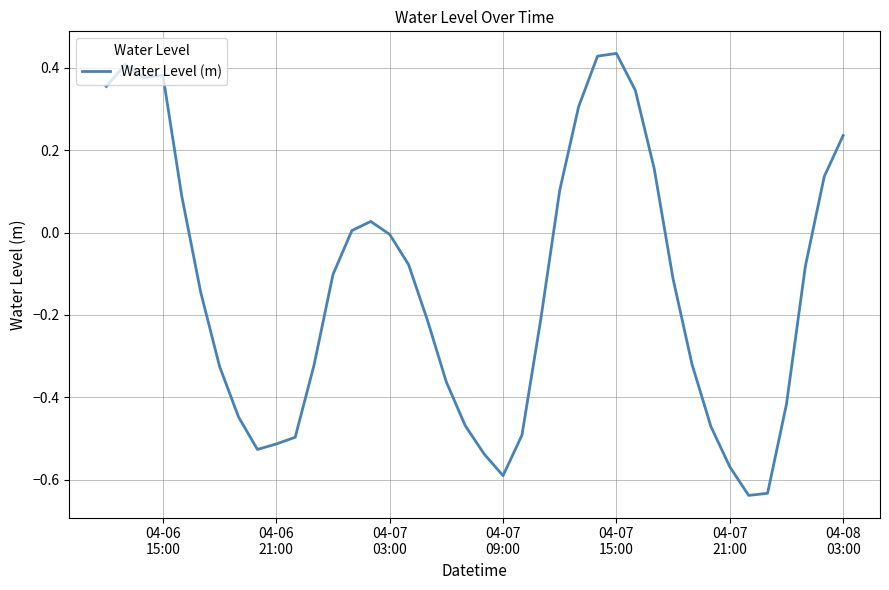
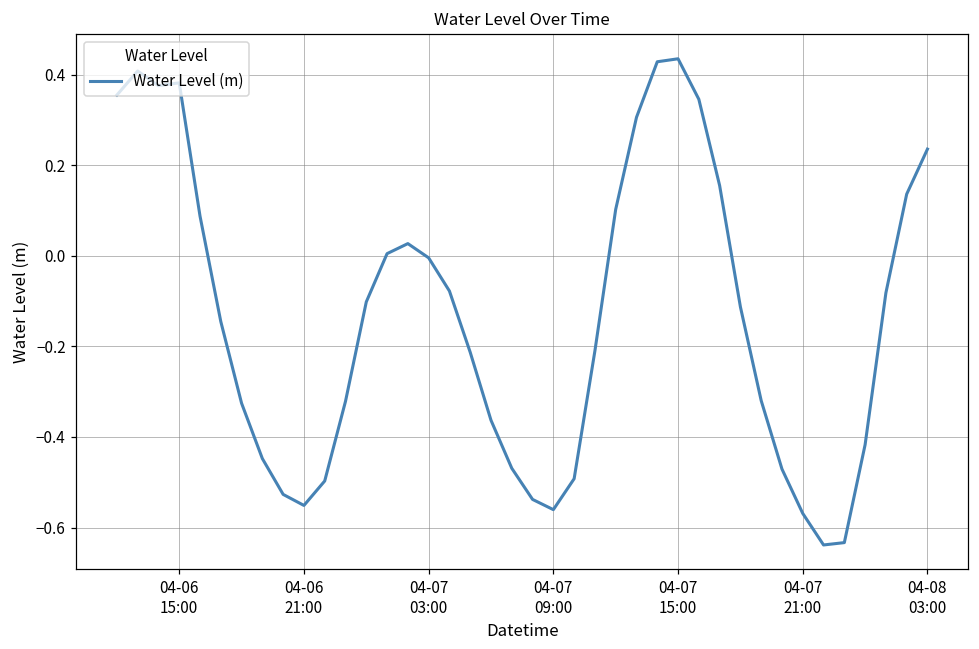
04-06 21:00: -0.51 -> -0.55
04-07 09:00: -0.59 -> -0.56
